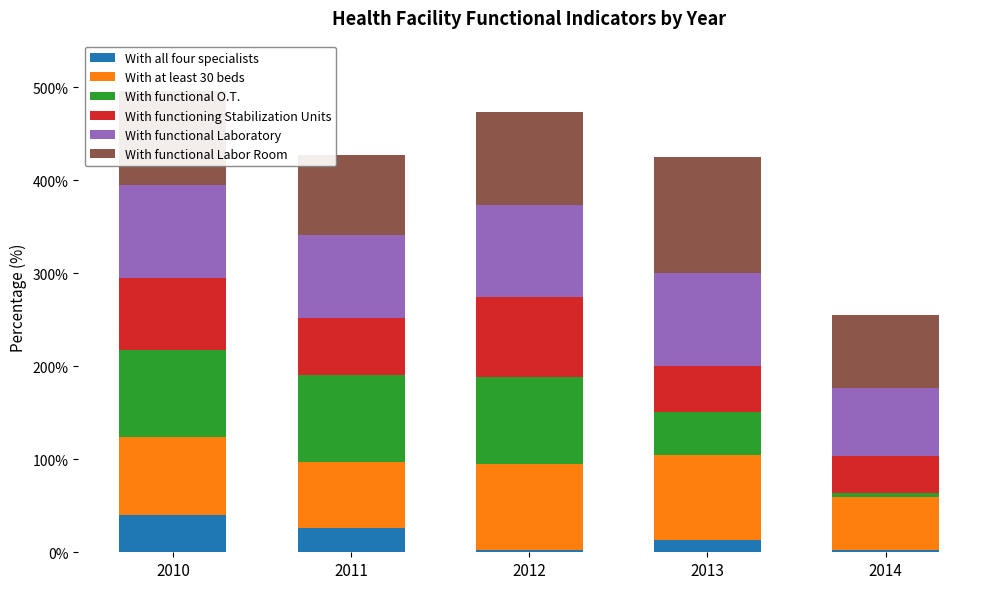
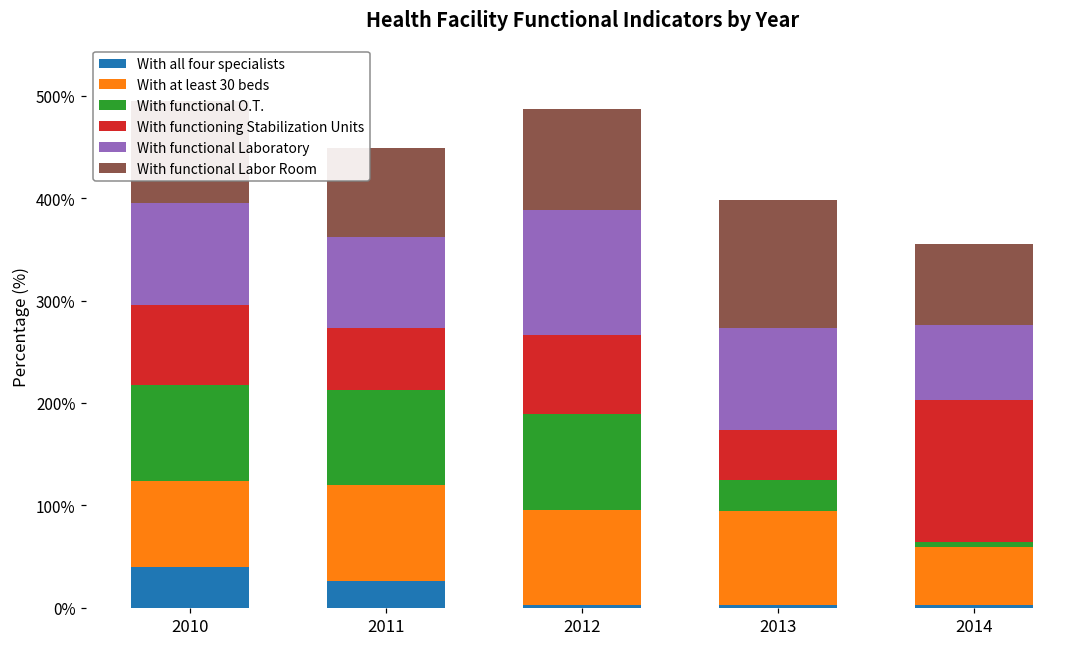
With at least 30 beds, 2011: 70% -> 90%
With functioning Stabilization Units, 2012: 90% -> 80%
With functional Laboratory, 2012: 100% -> 120%
With all four specialists, 2013: 10% -> 0%
With functional O.T., 2013: 50% -> 30%
With functioning Stabilization Units, 2014: 40% -> 140%
